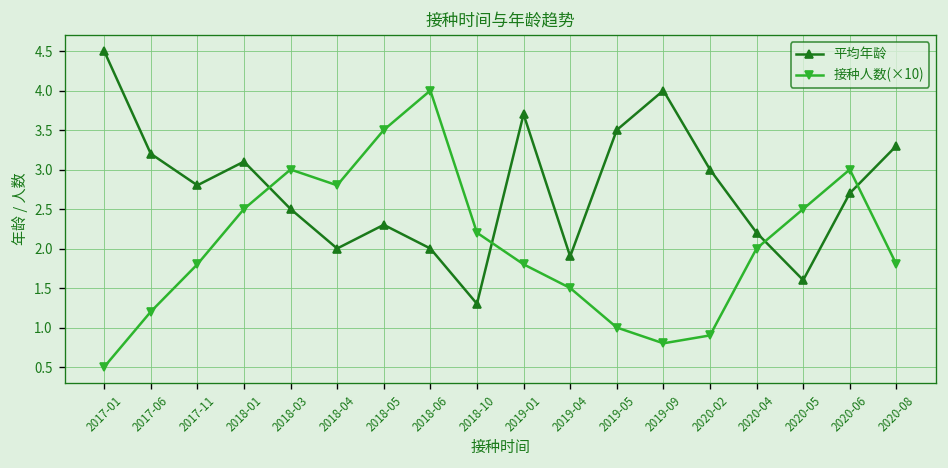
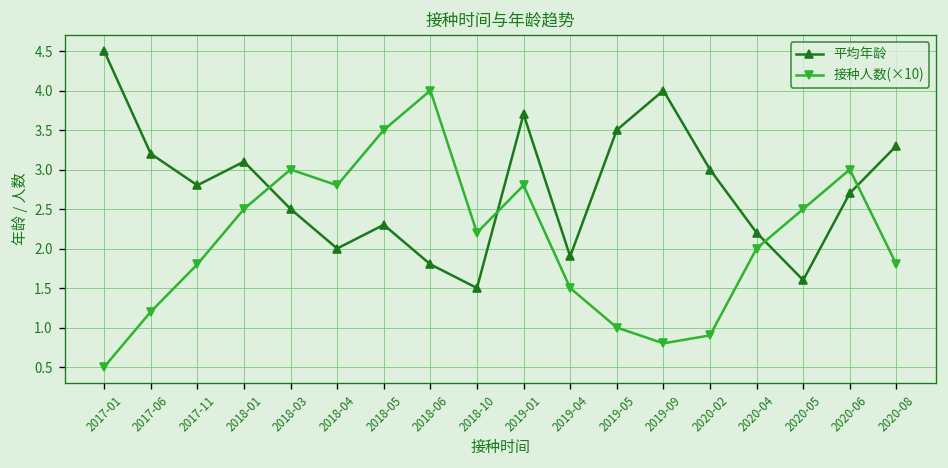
平均年龄, 2018-06: 2.0 -> 1.8
平均年龄, 2018-10: 1.3 -> 1.5
接种人数(×10), 2019-01: 1.8 -> 2.8
